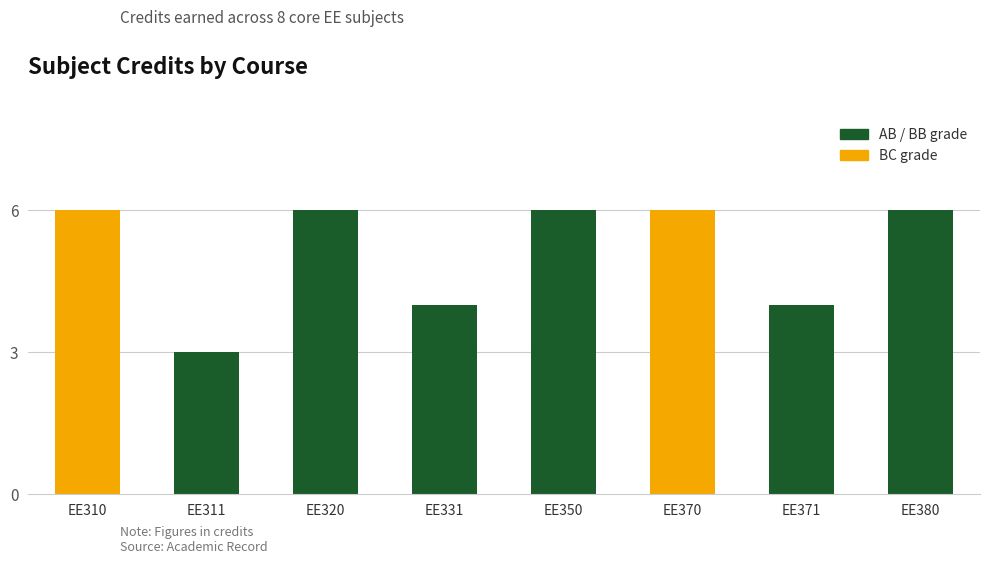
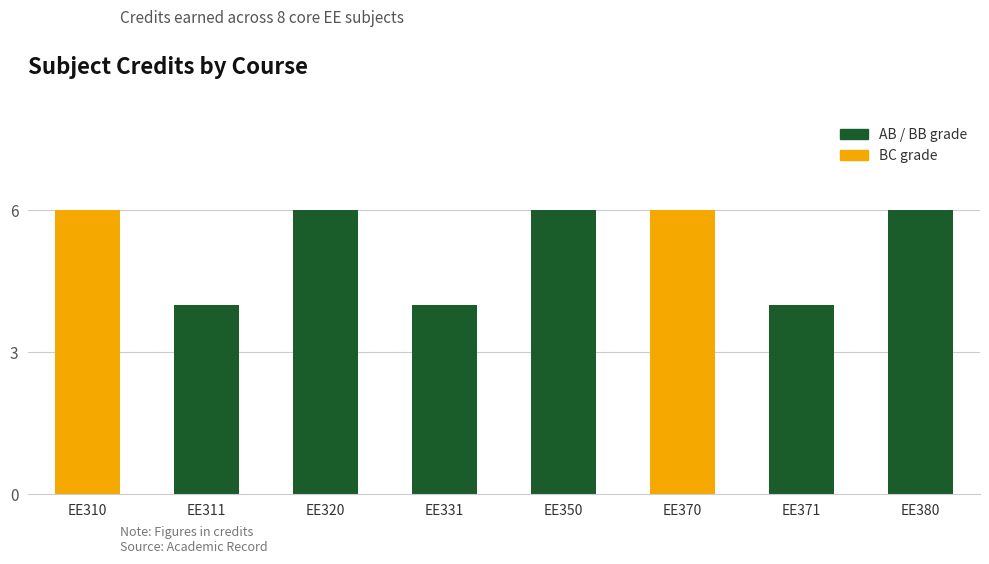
EE311: 3 -> 4
